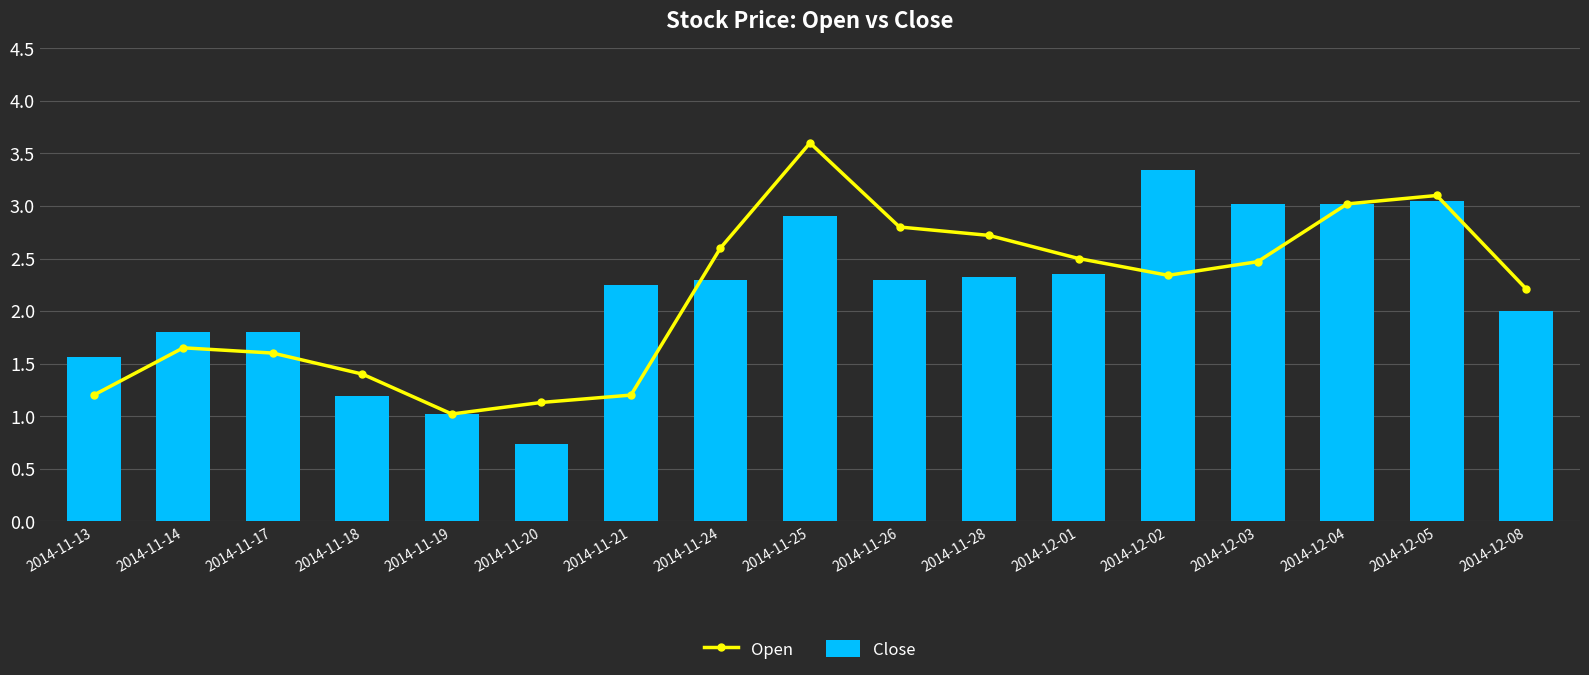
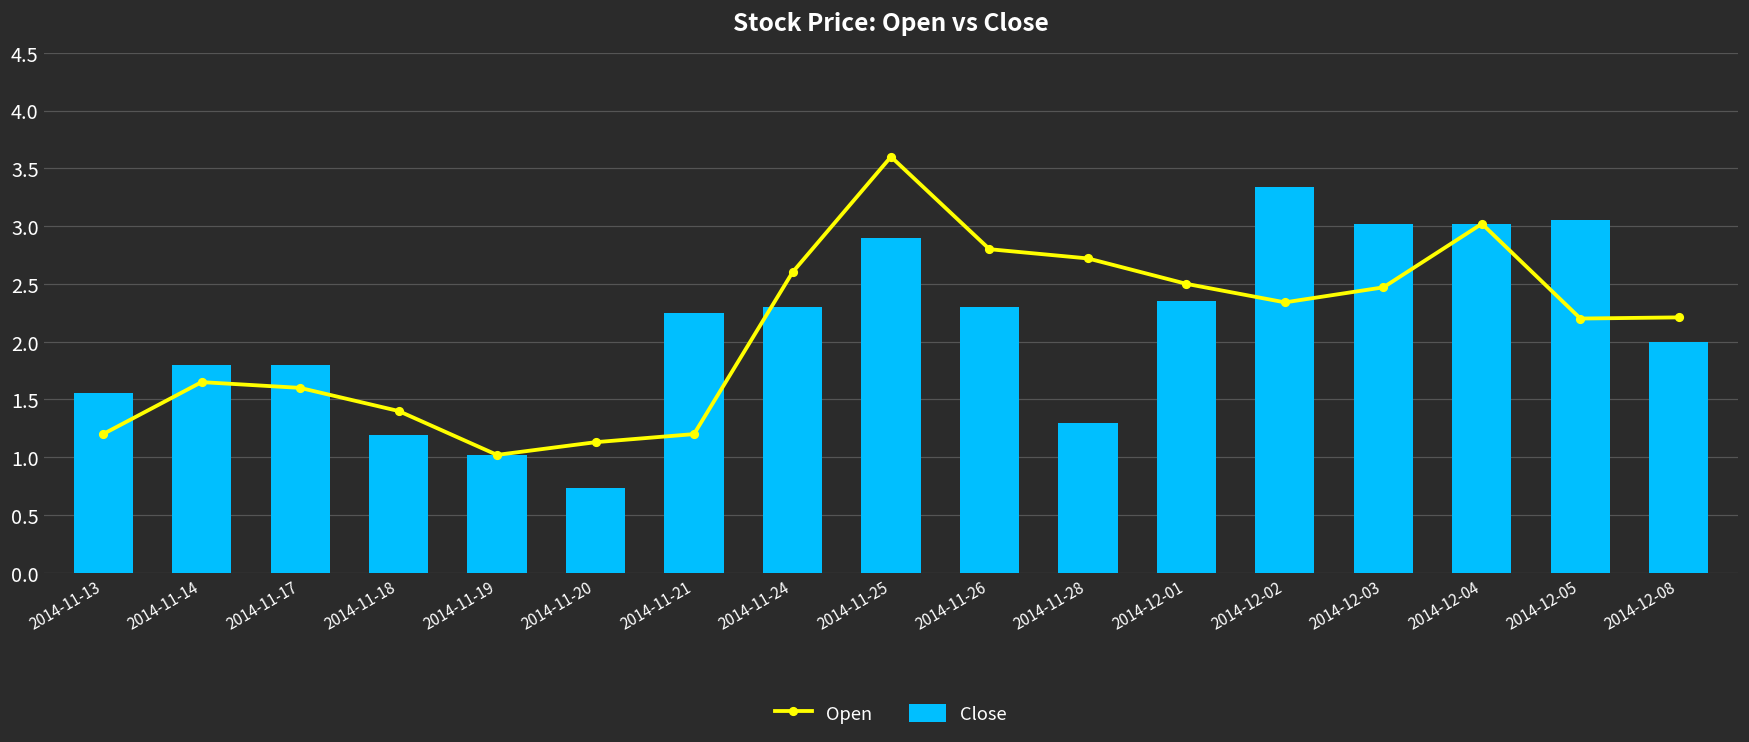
Close, 2014-11-28: 2.32 -> 1.30
Open, 2014-12-05: 3.1 -> 2.2
